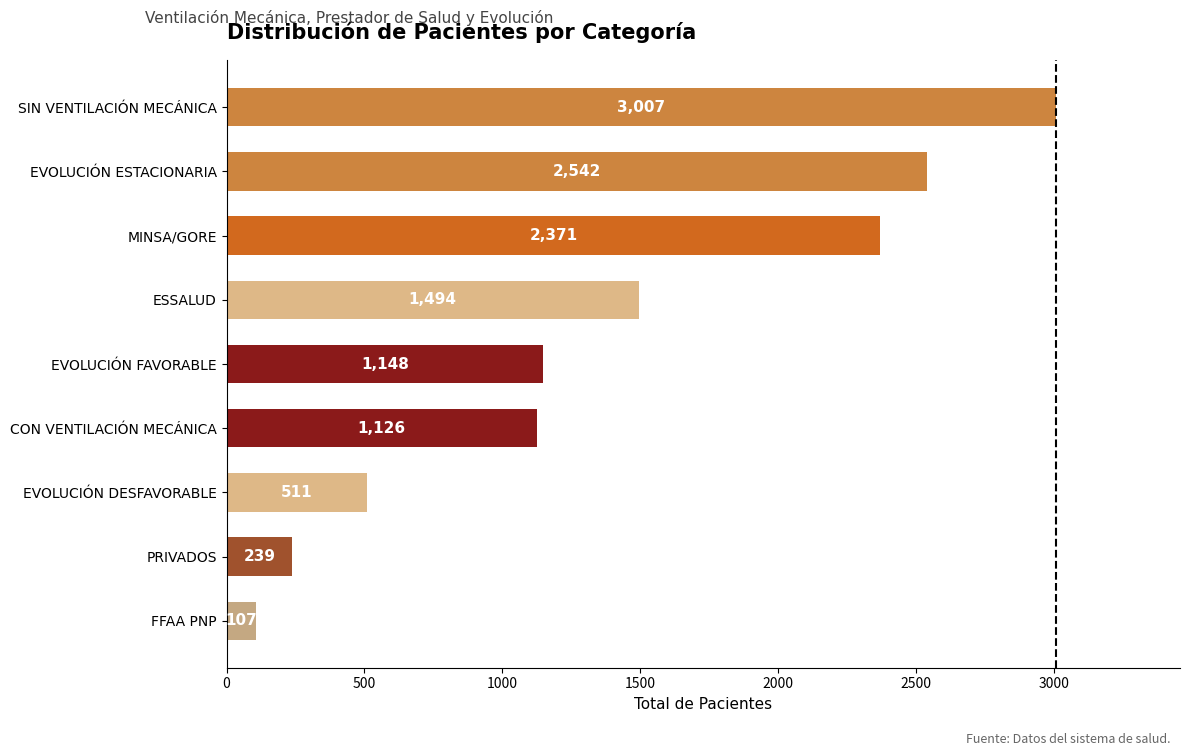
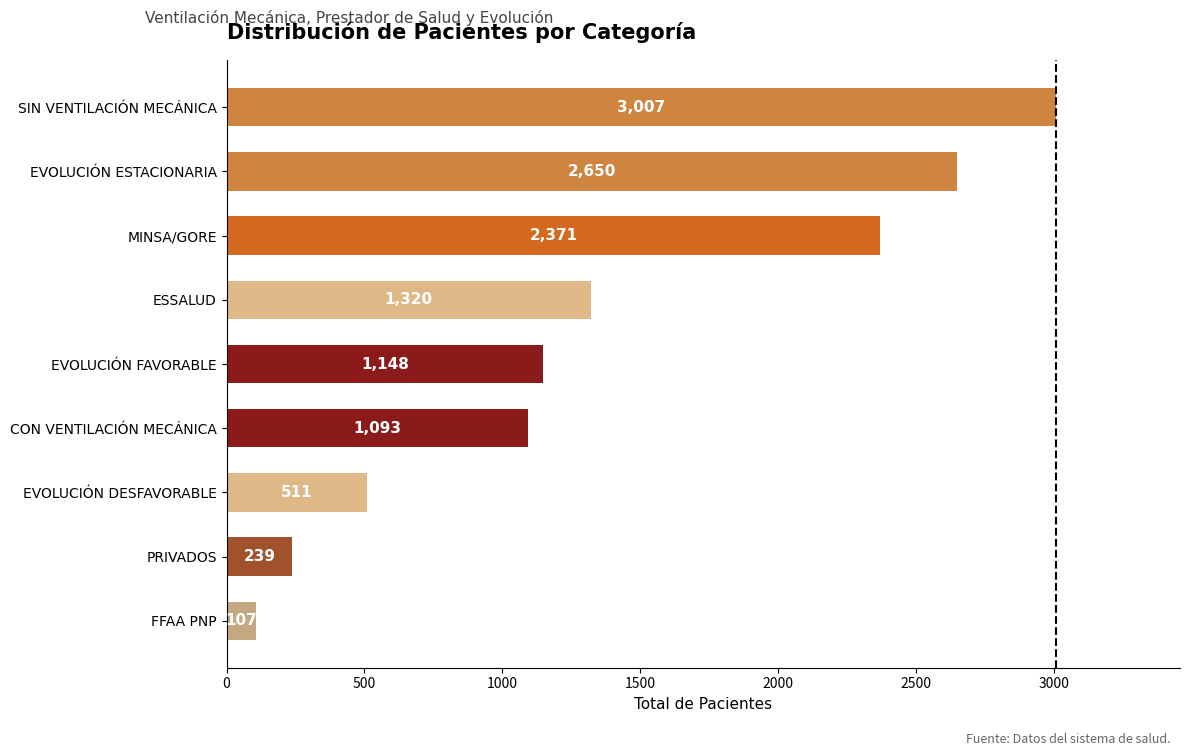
EVOLUCIÓN ESTACIONARIA: 2,542 -> 2,650
ESSALUD: 1,494 -> 1,320
CON VENTILACIÓN MECÁNICA: 1,126 -> 1,093
